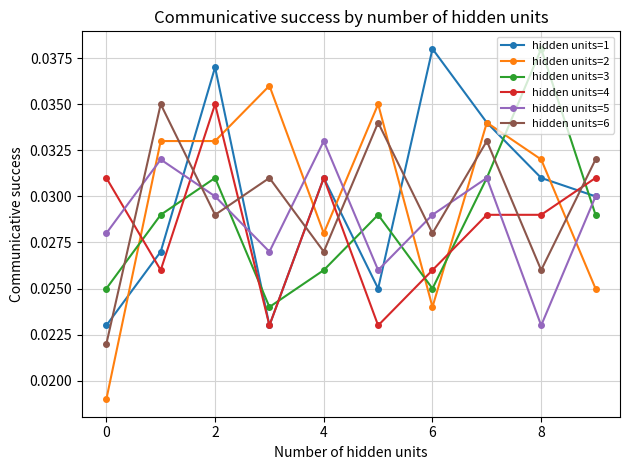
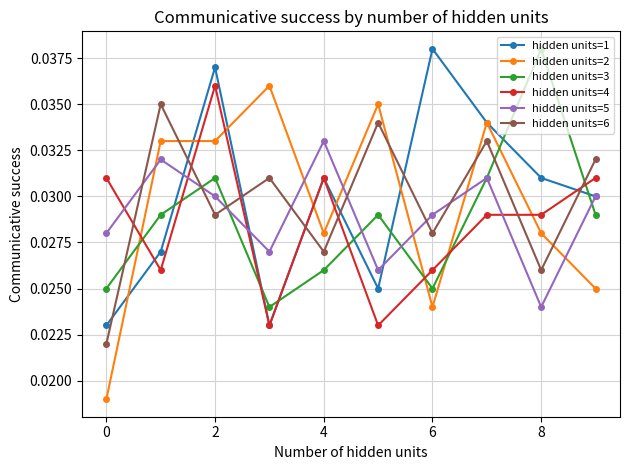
hidden units=4, 2: 0.035 -> 0.036
hidden units=2, 8: 0.032 -> 0.028
hidden units=5, 8: 0.023 -> 0.024
